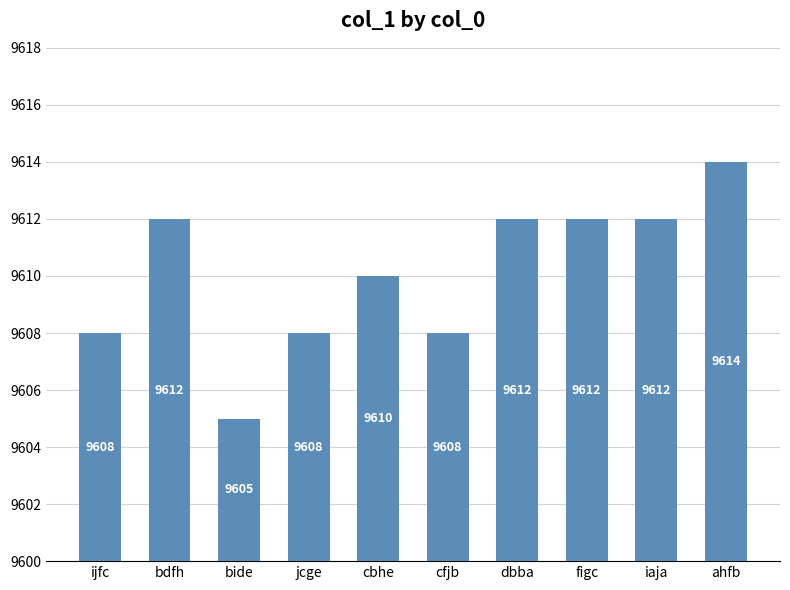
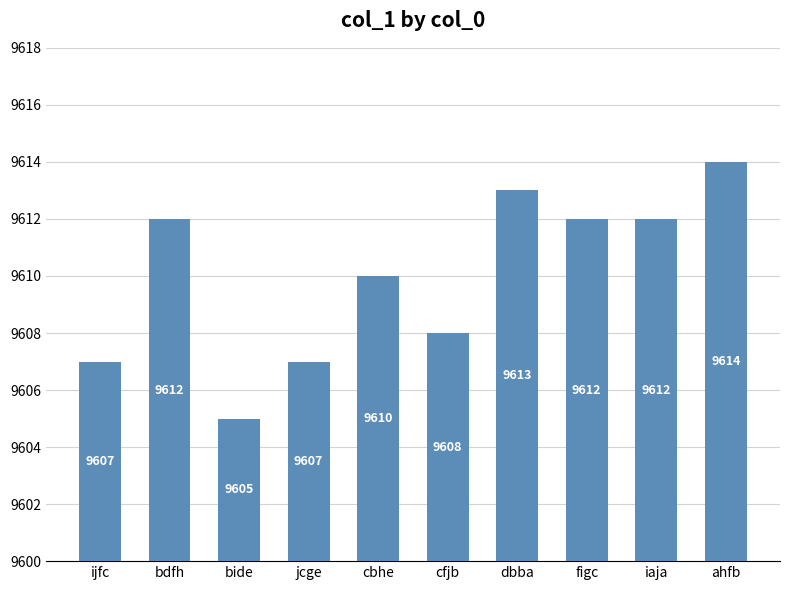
ijfc: 9608 -> 9607
jcge: 9608 -> 9607
dbba: 9612 -> 9613
